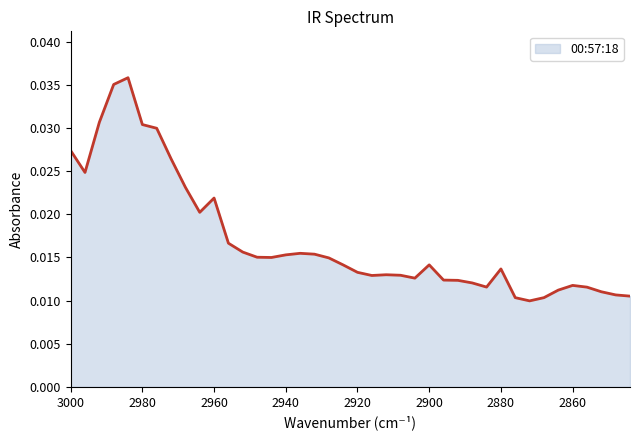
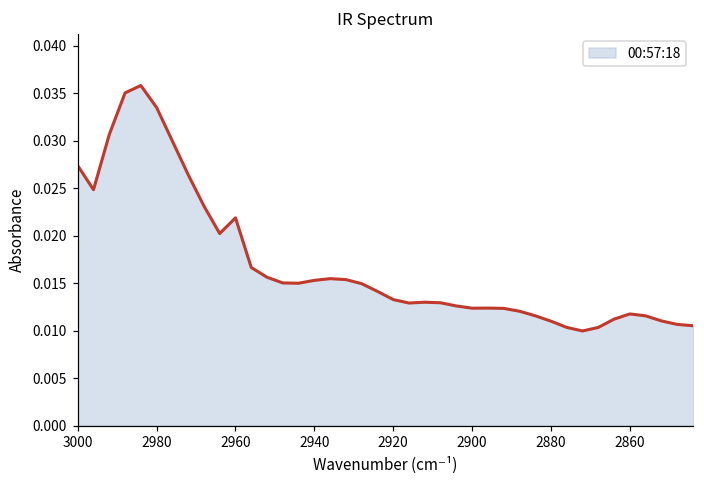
2980: 0.030 -> 0.033
2900: 0.014 -> 0.012
2880: 0.014 -> 0.011
